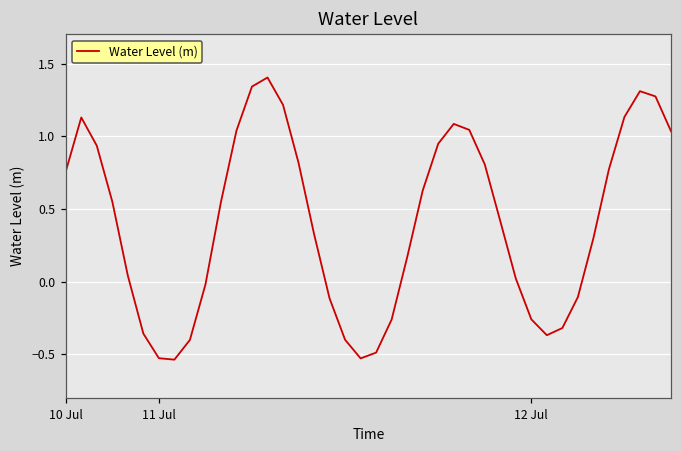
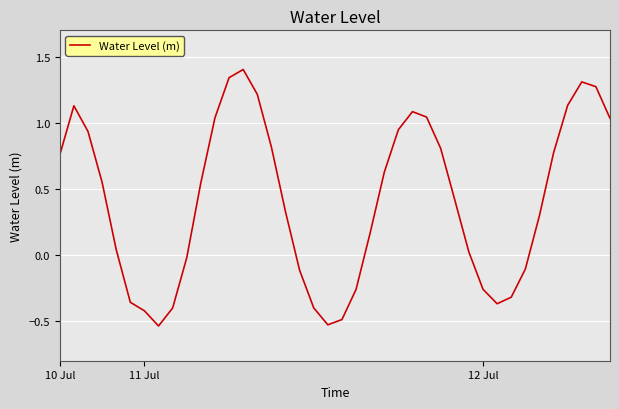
11 Jul: -0.53 -> -0.42
